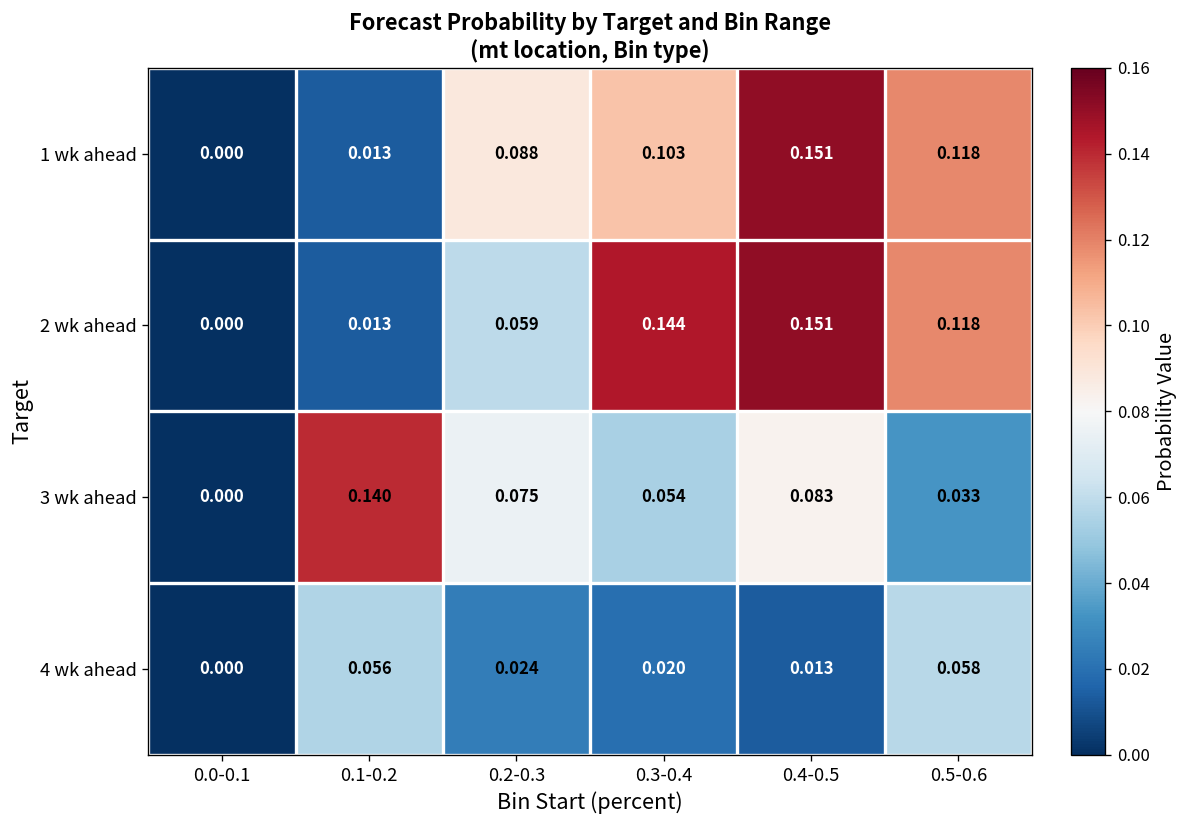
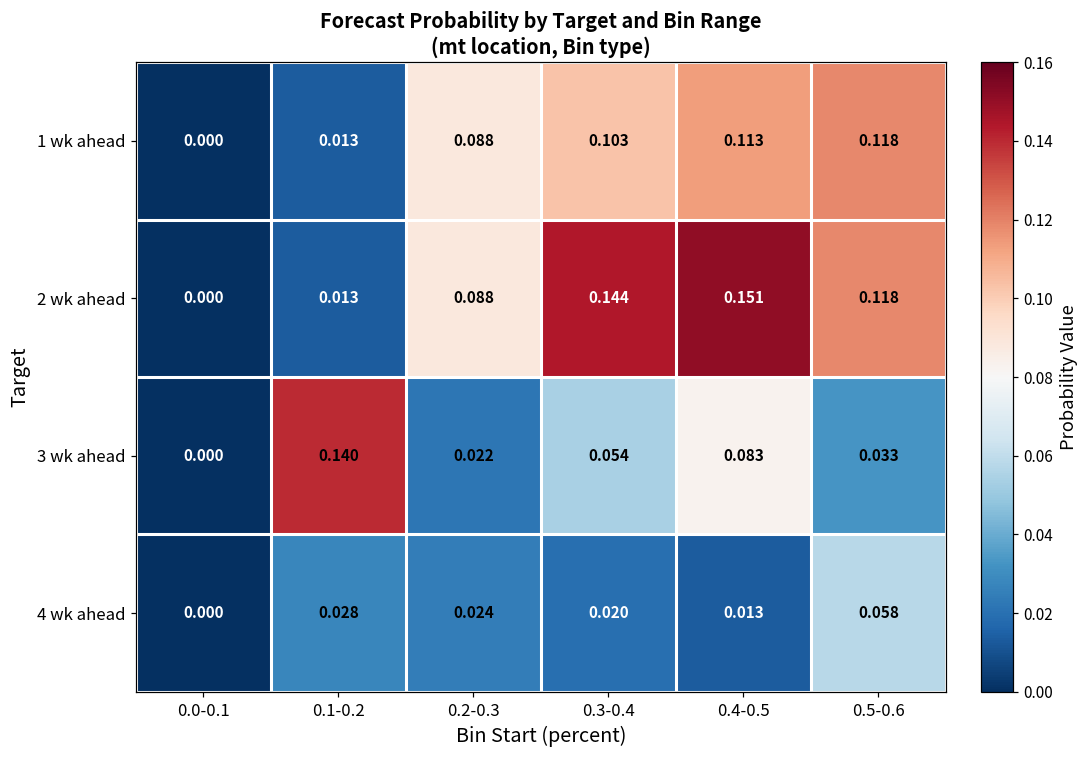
1 wk ahead, 0.4-0.5: 0.151 -> 0.113
2 wk ahead, 0.2-0.3: 0.059 -> 0.088
3 wk ahead, 0.2-0.3: 0.075 -> 0.022
4 wk ahead, 0.1-0.2: 0.056 -> 0.028
